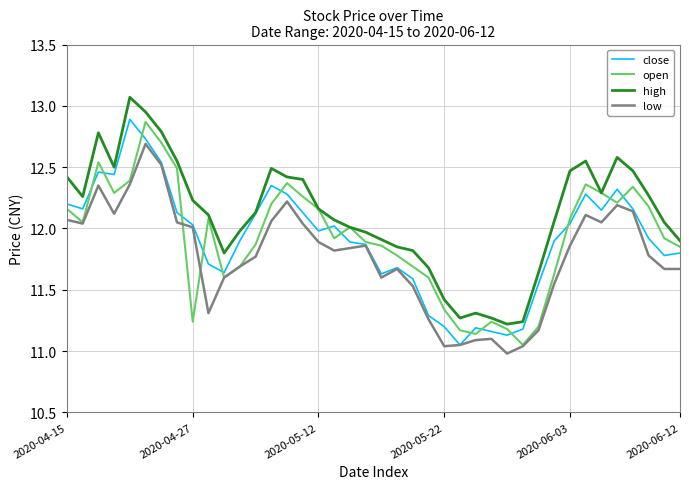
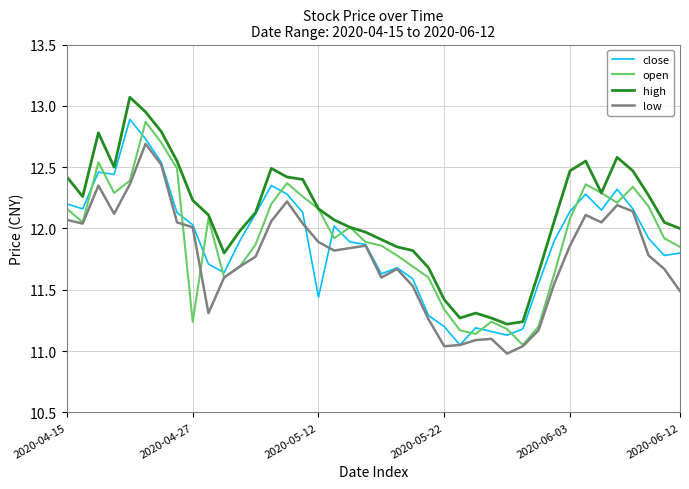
close, 2020-05-12: 11.98 -> 11.44
close, 2020-06-03: 12.04 -> 12.14
high, 2020-06-12: 11.9 -> 12.0
low, 2020-06-12: 11.67 -> 11.49
